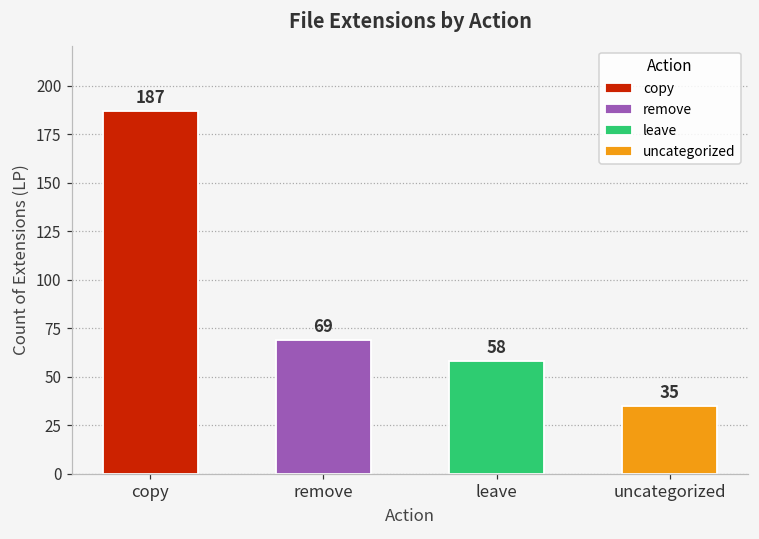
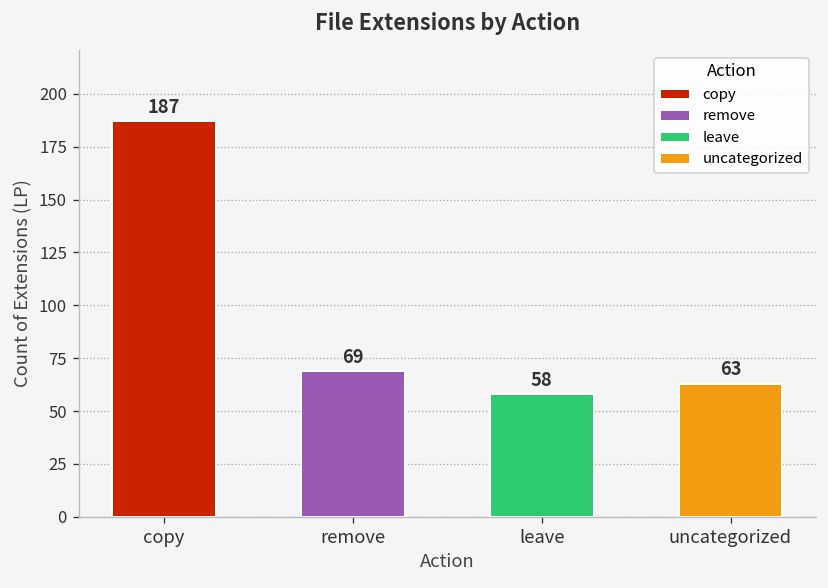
uncategorized: 35 -> 63
